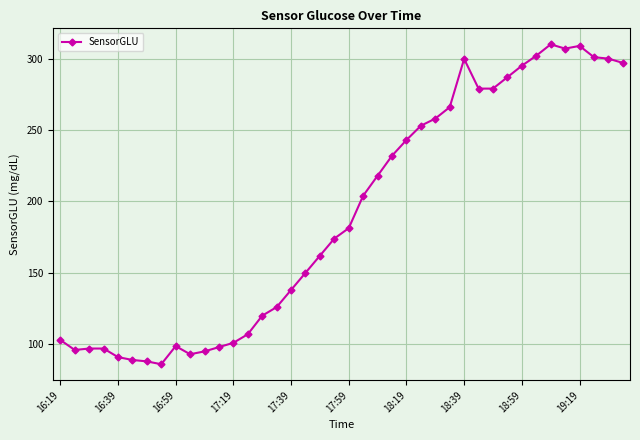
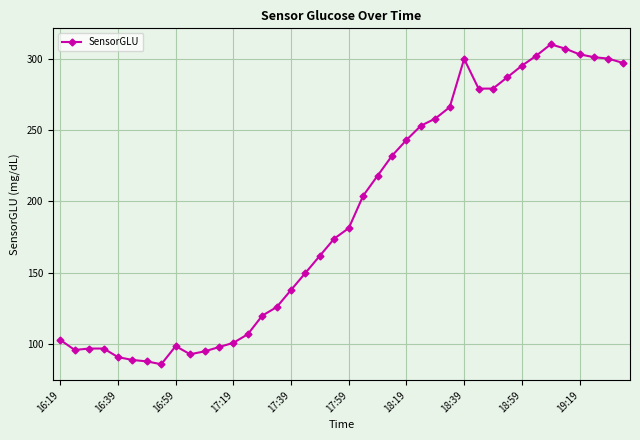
19:19: 309 -> 303
